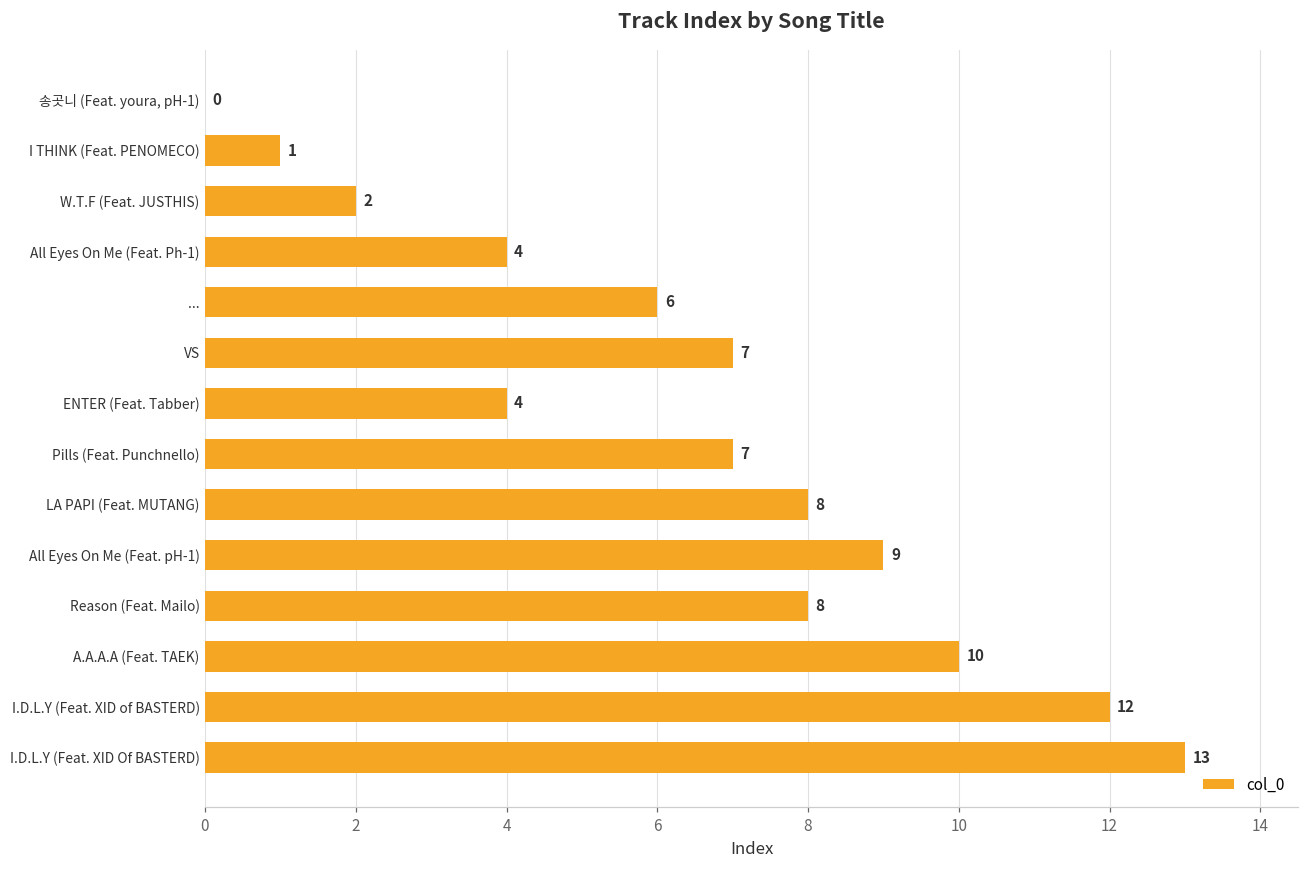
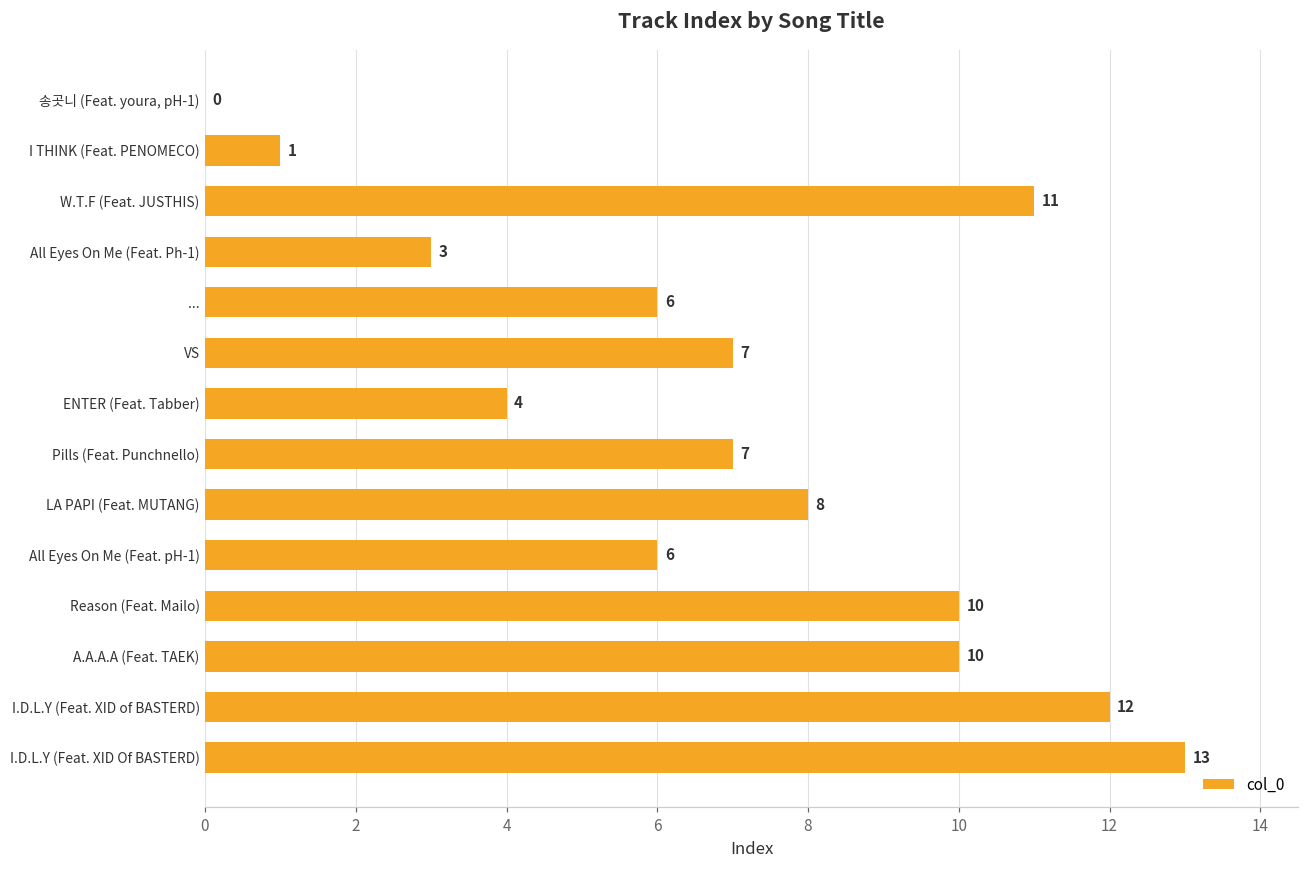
W.T.F (Feat. JUSTHIS): 2 -> 11
All Eyes On Me (Feat. Ph-1): 4 -> 3
All Eyes On Me (Feat. pH-1): 9 -> 6
Reason (Feat. Mailo): 8 -> 10
